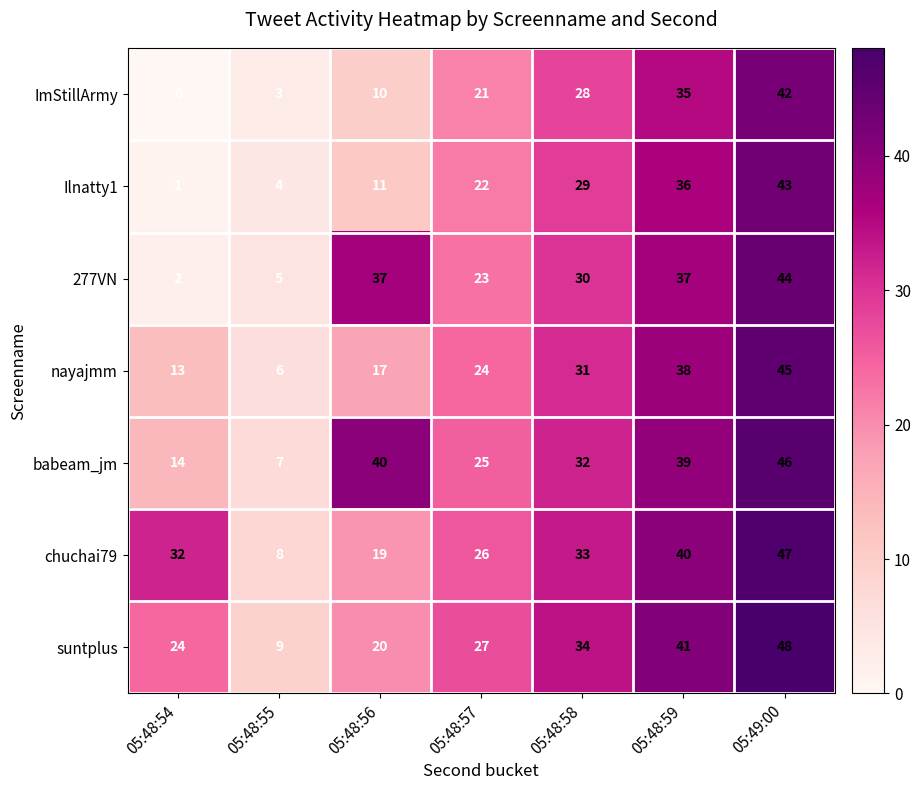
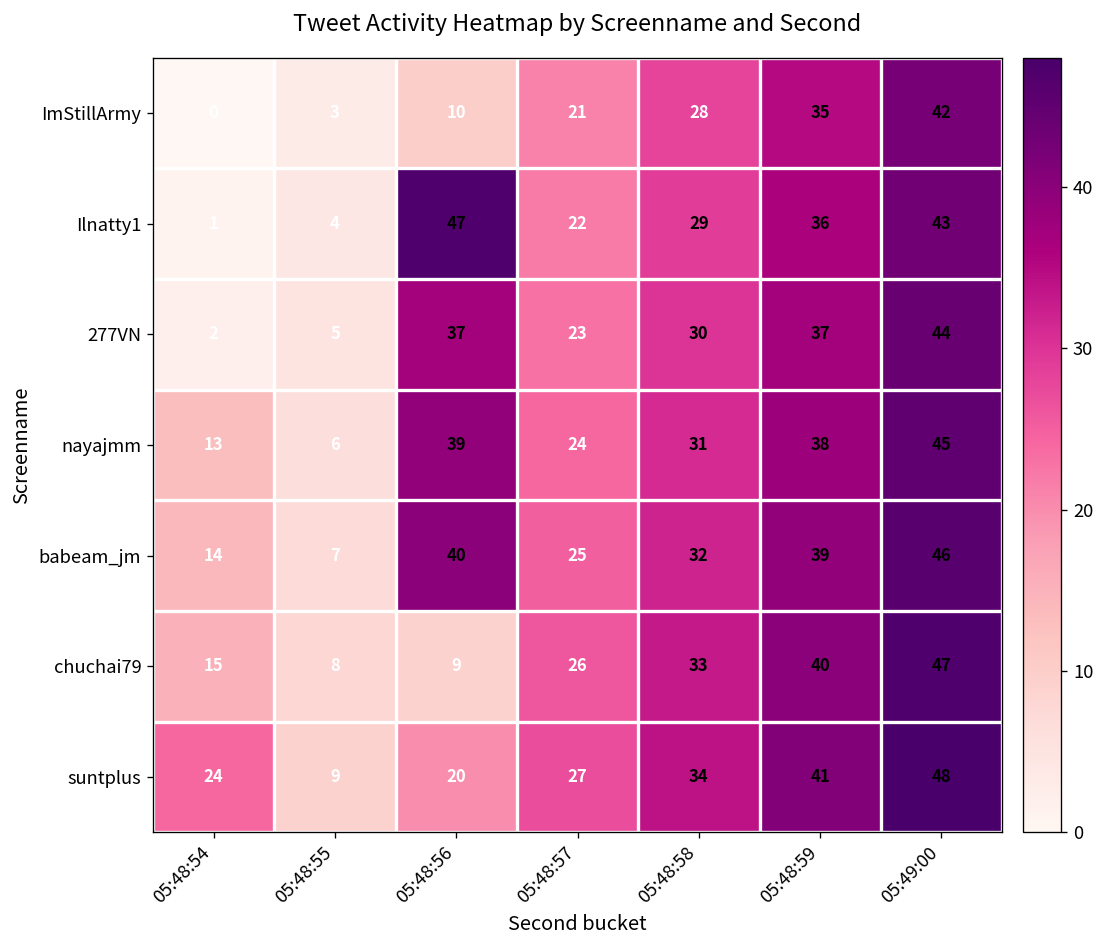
Ilnatty1, 05:48:56: 11 -> 47
nayajmm, 05:48:56: 17 -> 39
chuchai79, 05:48:54: 32 -> 15
chuchai79, 05:48:56: 19 -> 9
